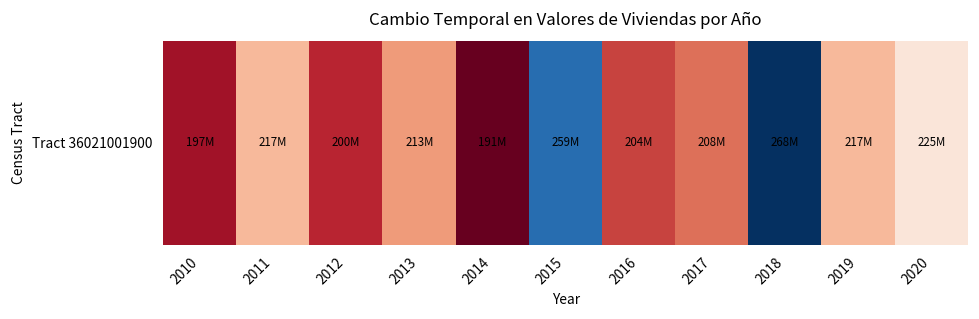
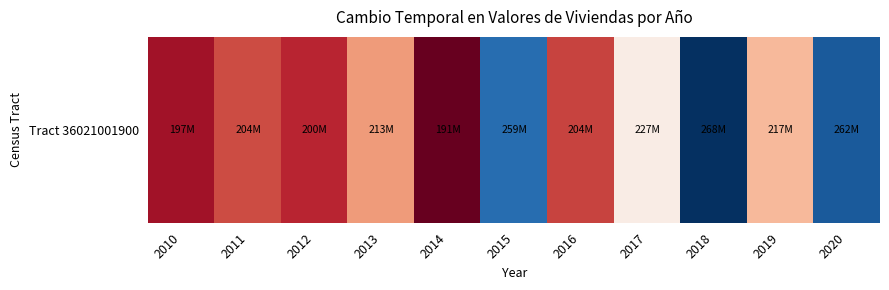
Tract 36021001900, 2011: 217M -> 204M
Tract 36021001900, 2017: 208M -> 227M
Tract 36021001900, 2020: 225M -> 262M
